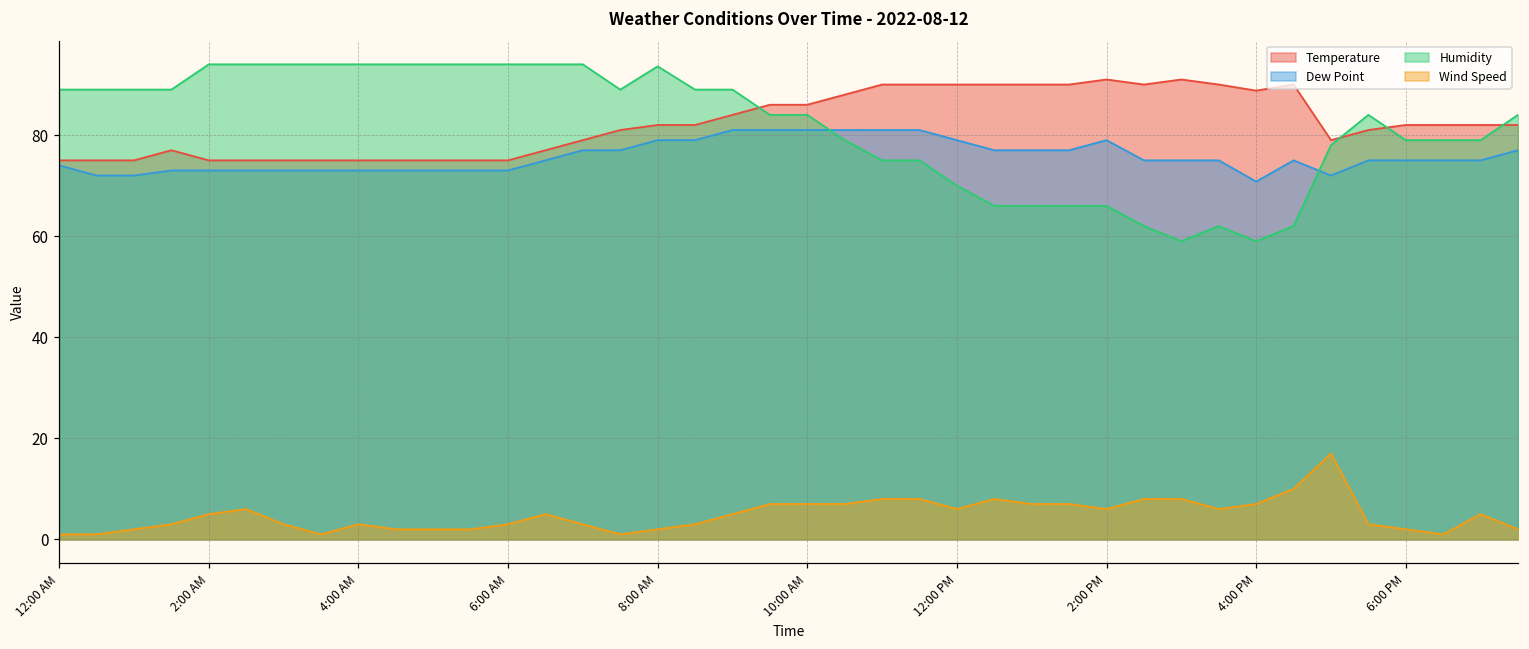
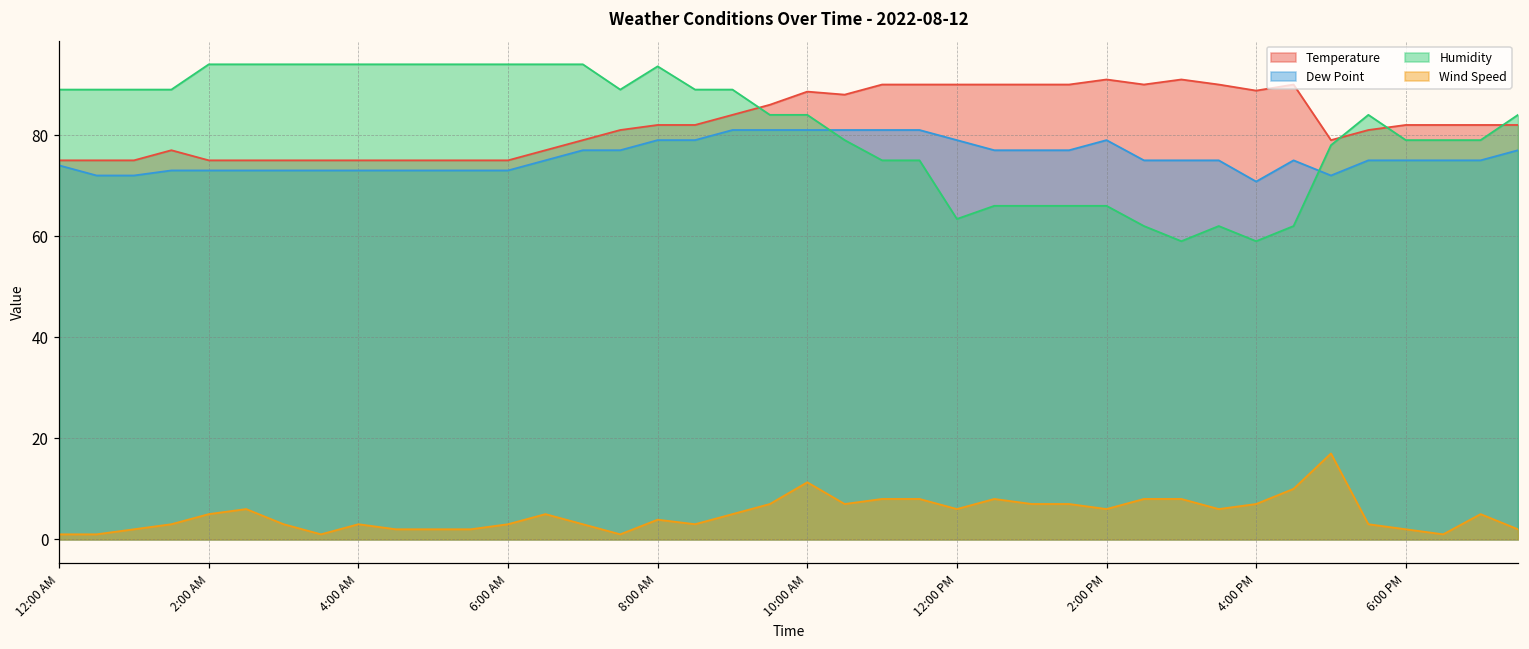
Wind Speed, 8:00 AM: 2 -> 4
Temperature, 10:00 AM: 86 -> 89
Wind Speed, 10:00 AM: 7 -> 11
Humidity, 12:00 PM: 70 -> 63
